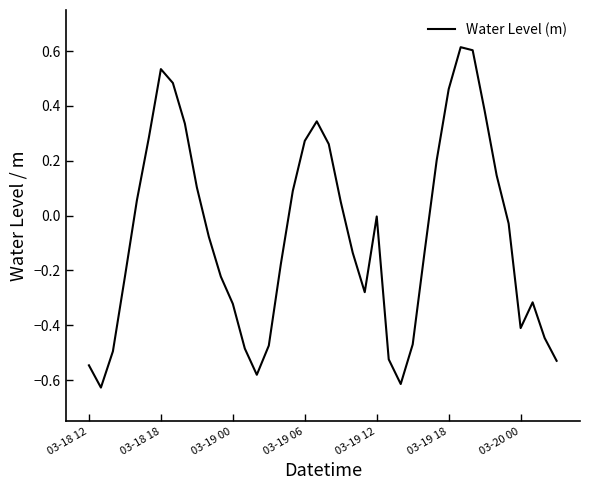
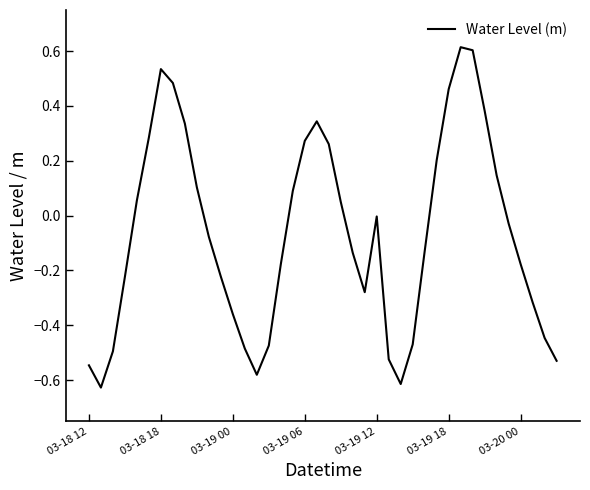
03-19 00: -0.32 -> -0.36
03-20 00: -0.41 -> -0.18
